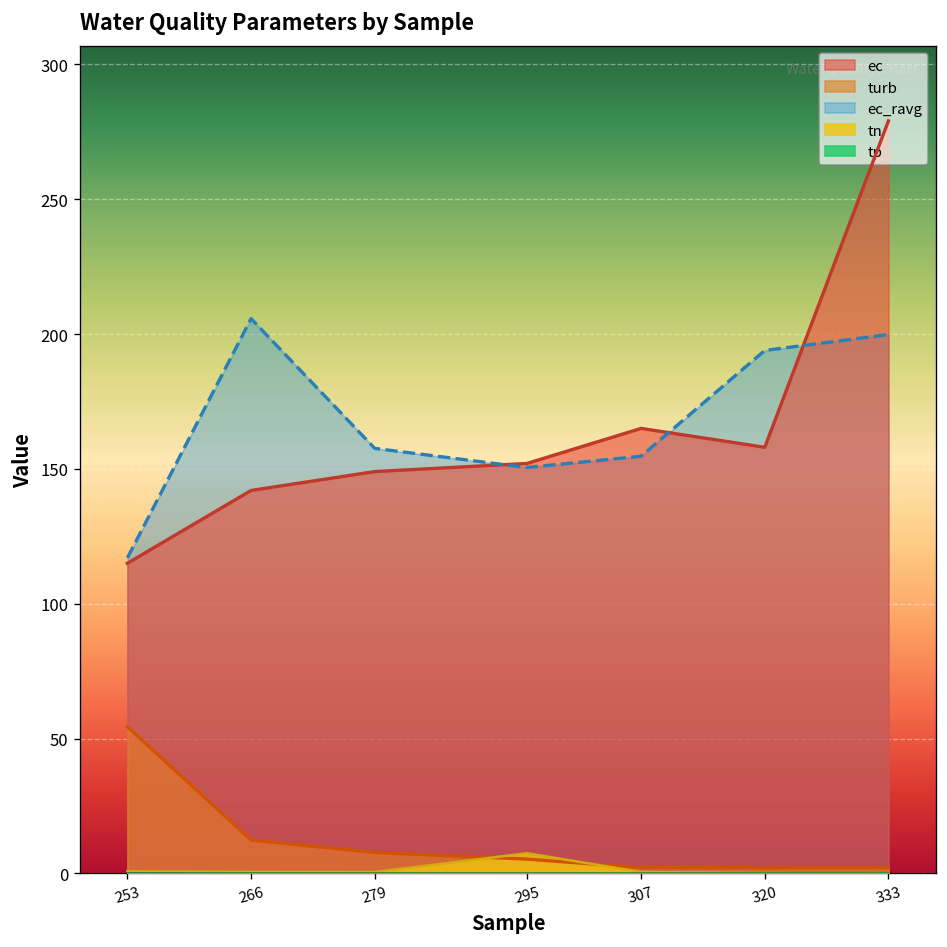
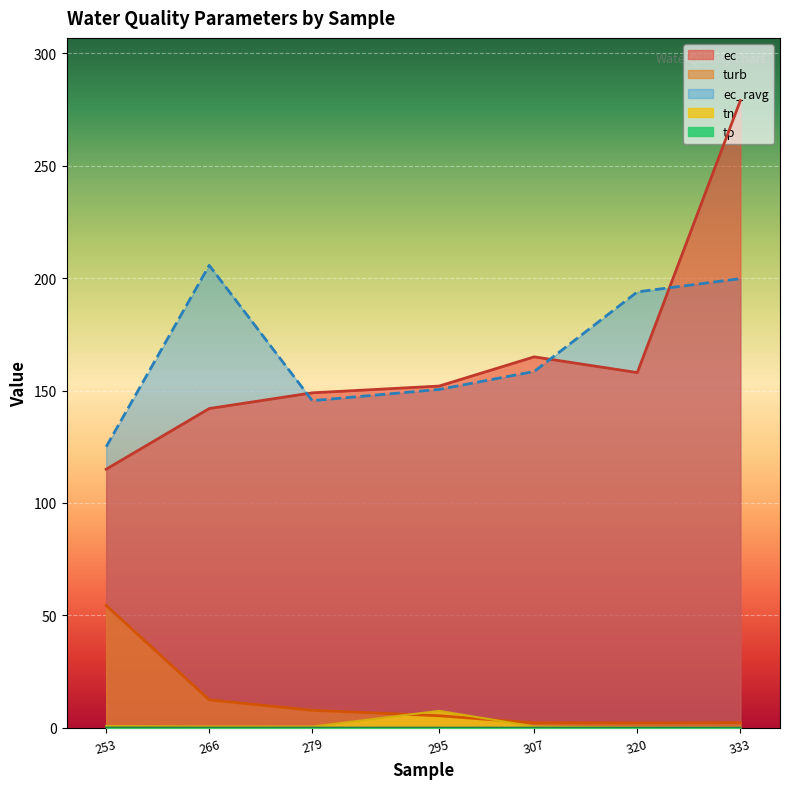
ec_ravg, 253: 117 -> 125
ec_ravg, 279: 158 -> 146
ec_ravg, 307: 155 -> 159
